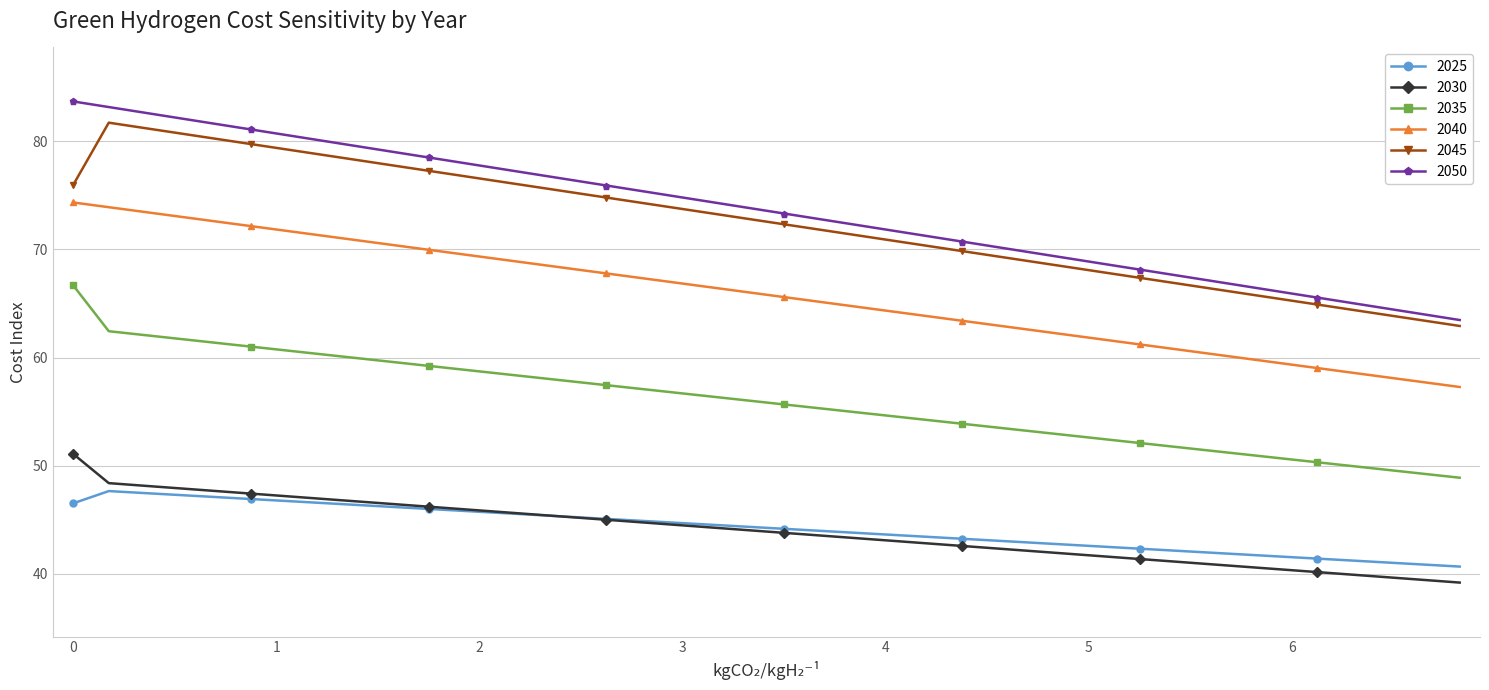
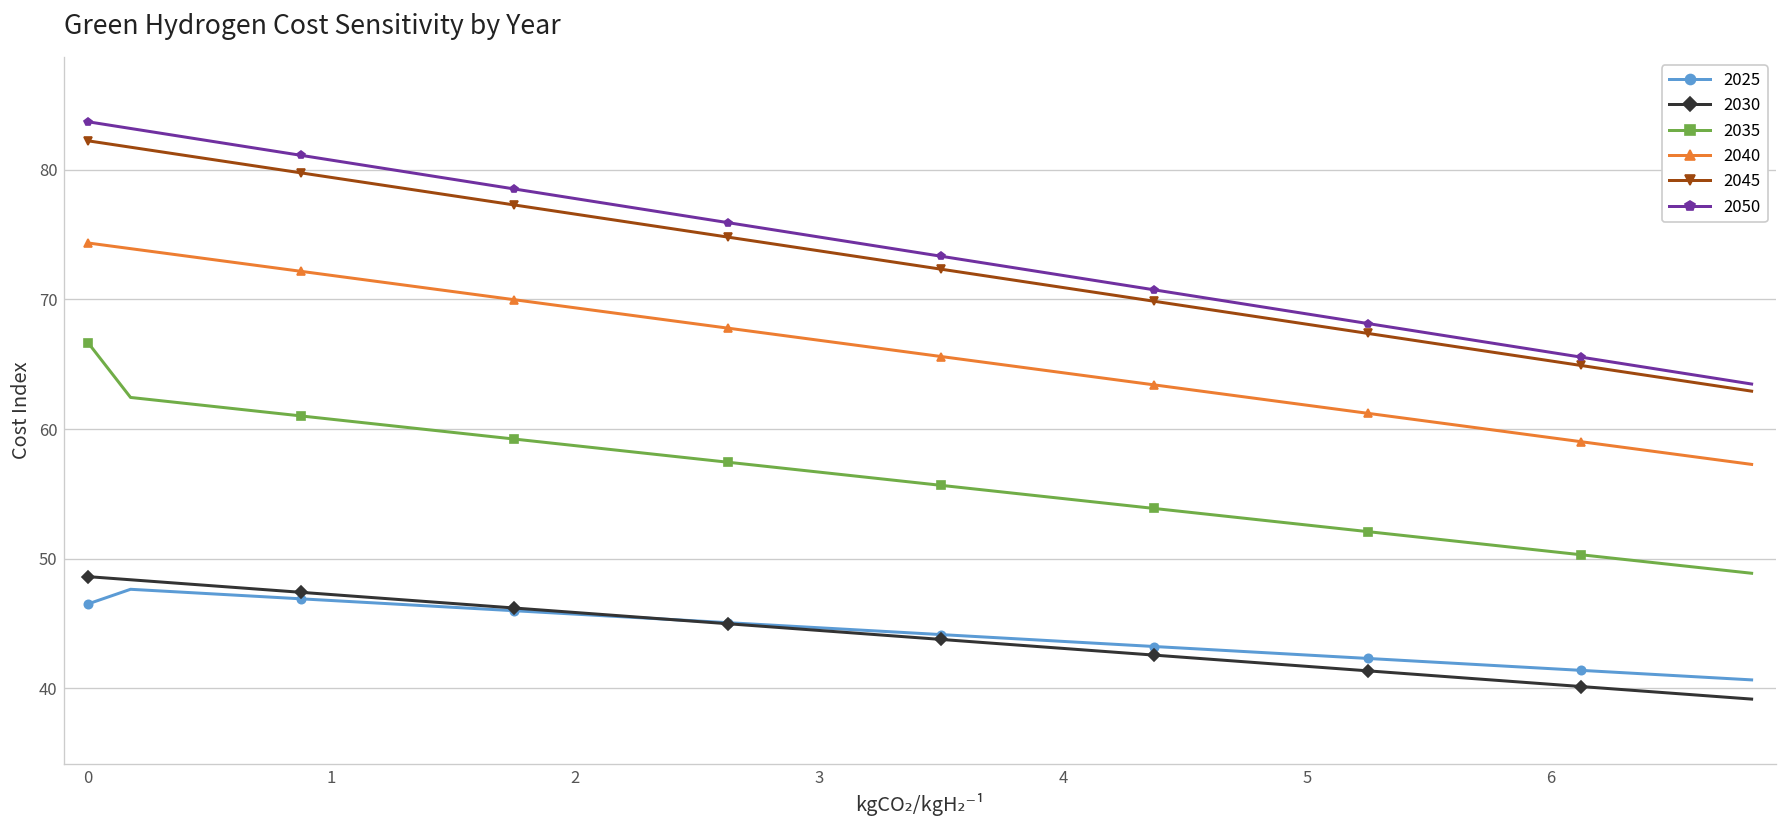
2030, 0: 51.1 -> 48.6
2045, 0: 76.0 -> 82.2
